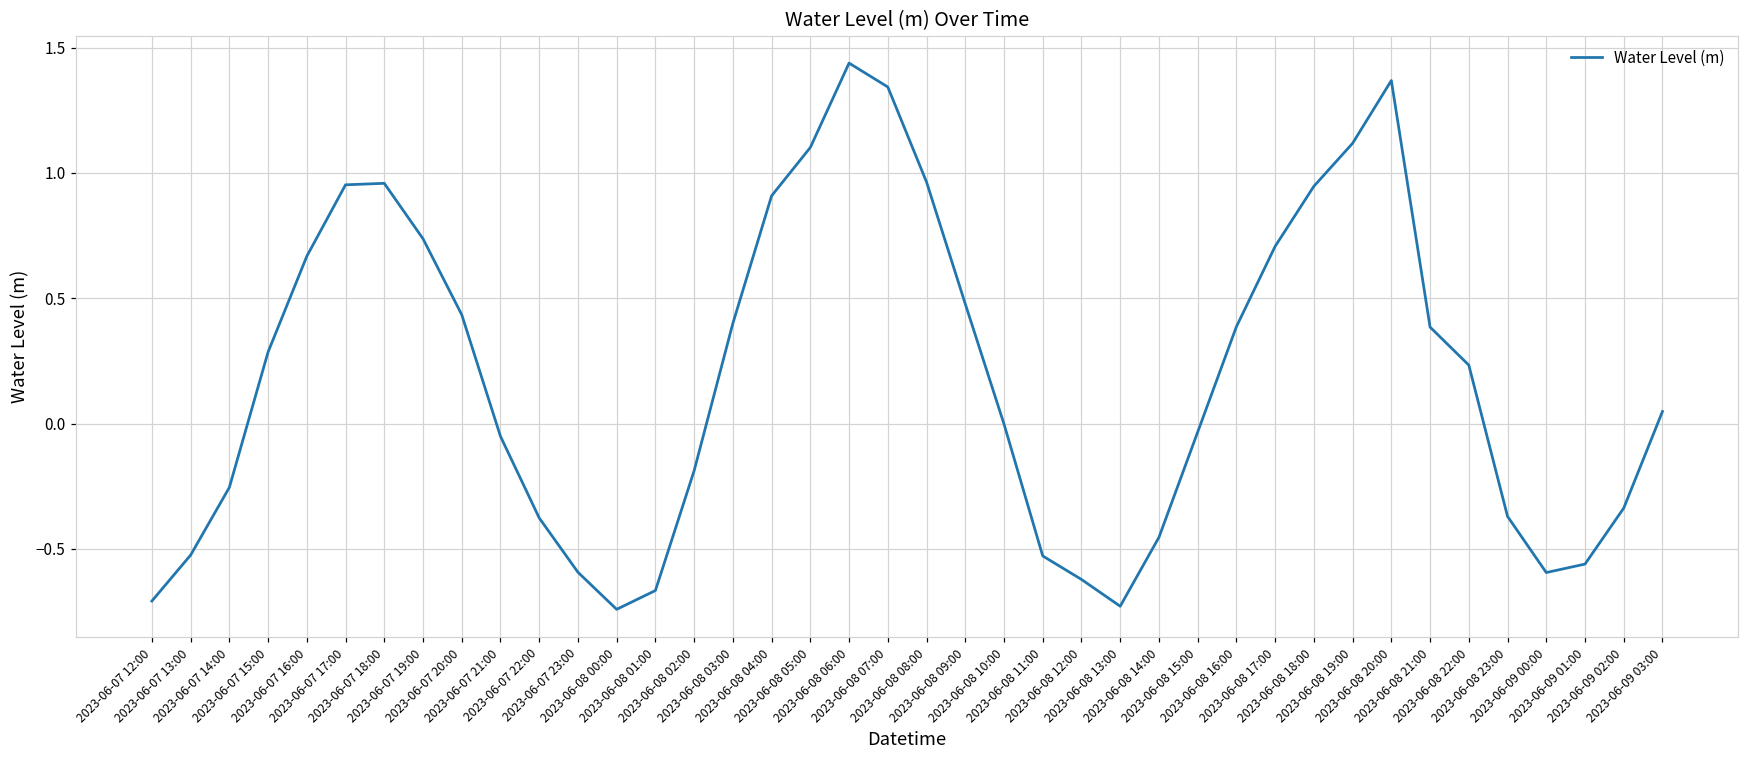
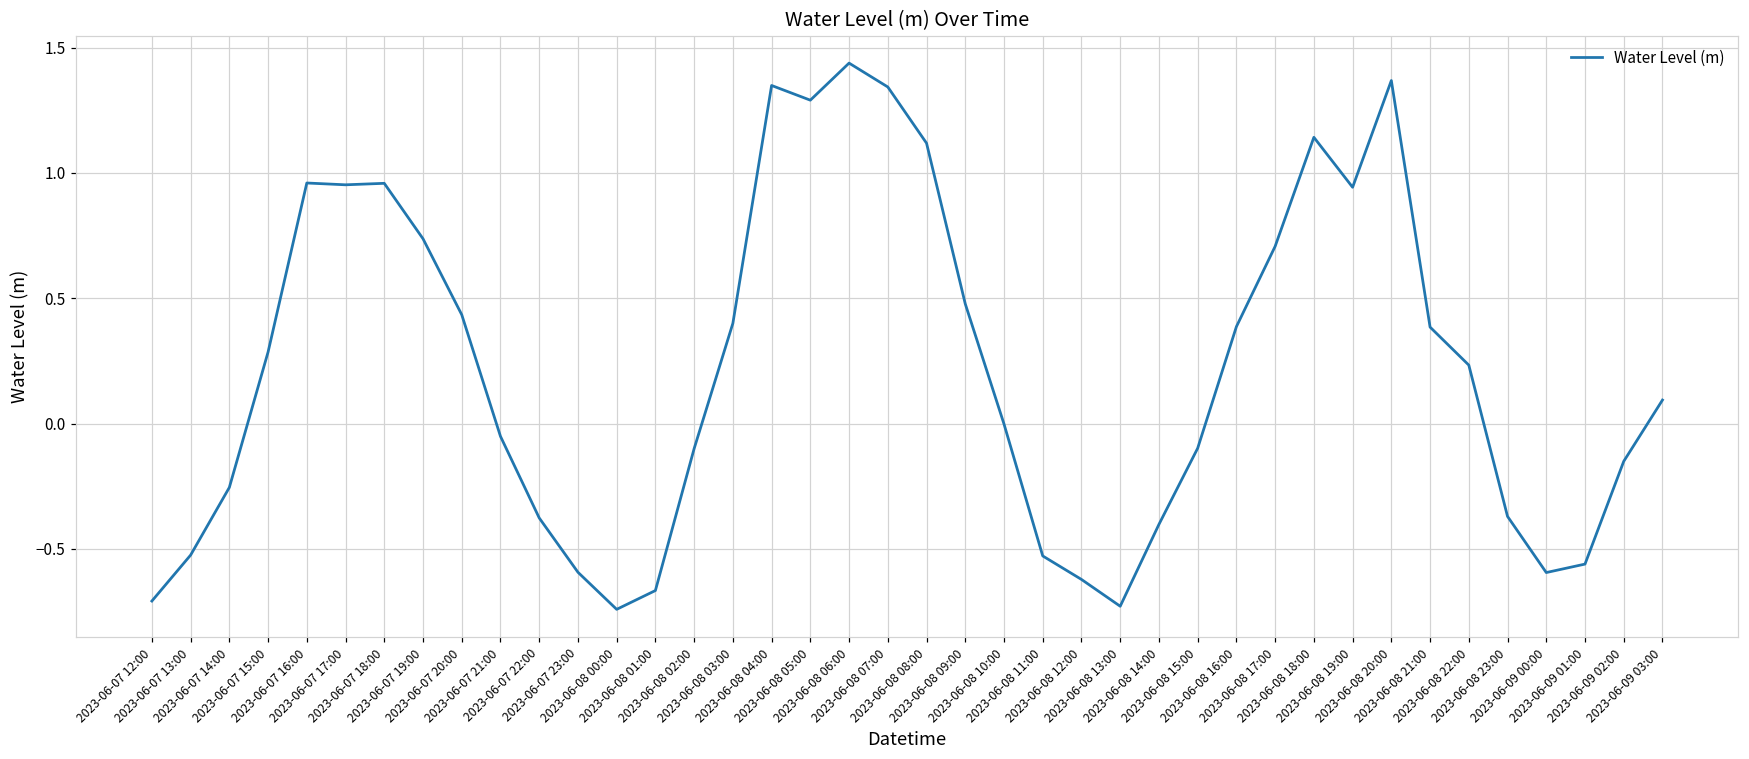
2023-06-07 16:00: 0.67 -> 0.96
2023-06-08 02:00: -0.19 -> -0.10
2023-06-08 04:00: 0.91 -> 1.35
2023-06-08 05:00: 1.10 -> 1.29
2023-06-08 08:00: 0.96 -> 1.12
2023-06-08 14:00: -0.45 -> -0.40
2023-06-08 15:00: -0.03 -> -0.10
2023-06-08 18:00: 0.95 -> 1.14
2023-06-08 19:00: 1.12 -> 0.94
2023-06-09 02:00: -0.34 -> -0.15
2023-06-09 03:00: 0.05 -> 0.09
